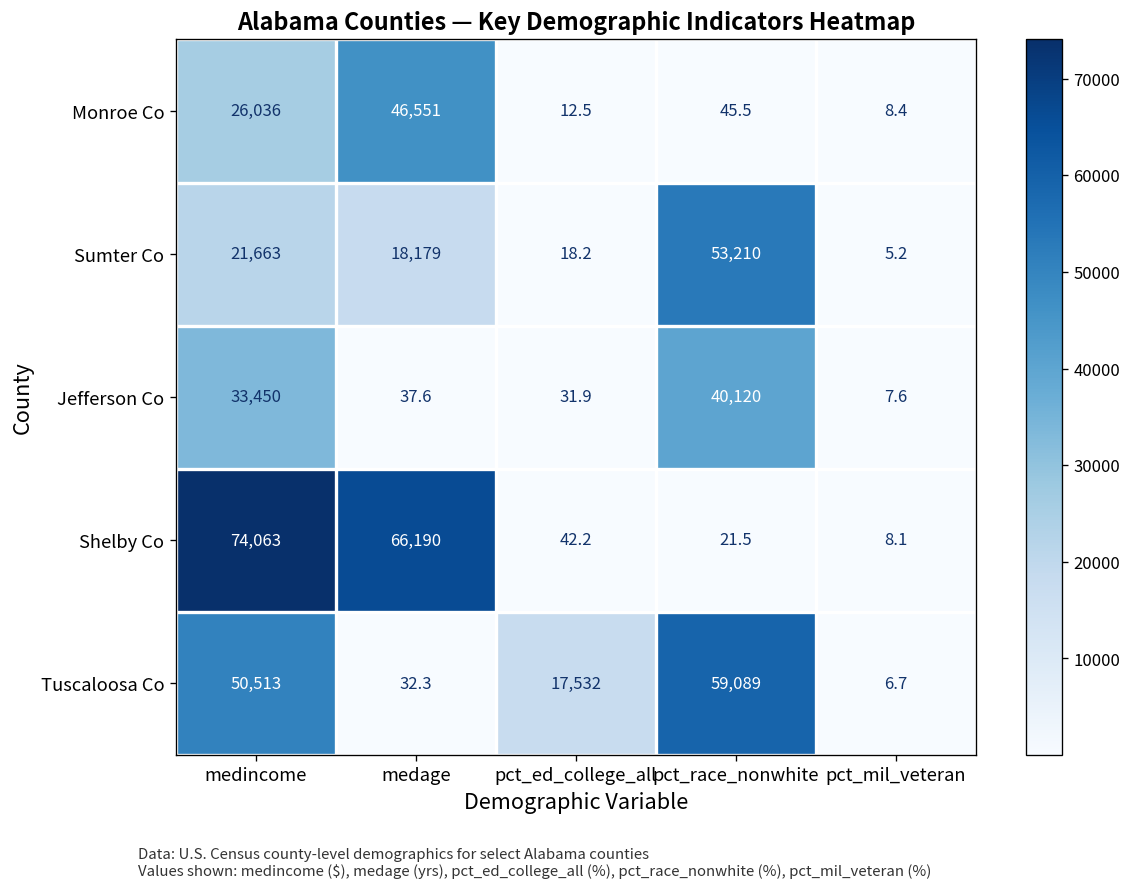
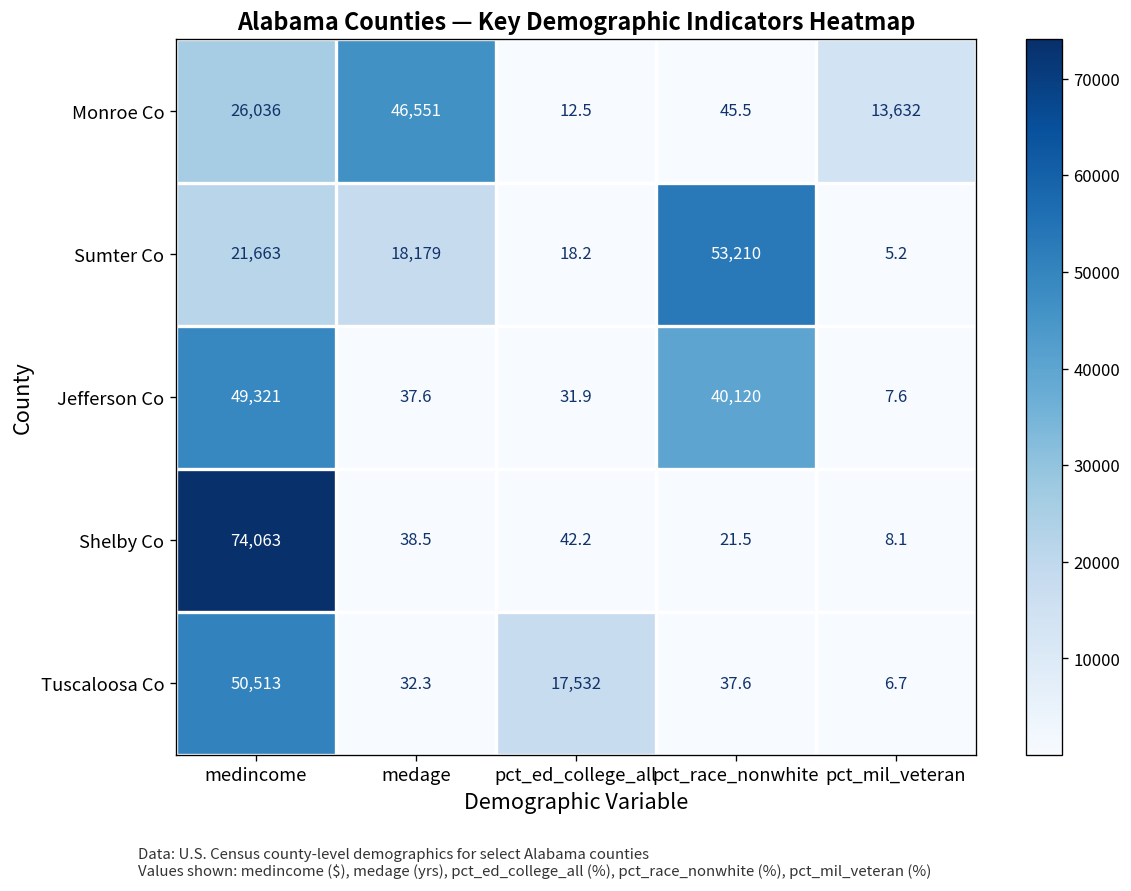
Monroe Co, pct_mil_veteran: 8.4 -> 13,632
Jefferson Co, medincome: 33,450 -> 49,321
Shelby Co, medage: 66,190 -> 38.5
Tuscaloosa Co, pct_race_nonwhite: 59,089 -> 37.6
